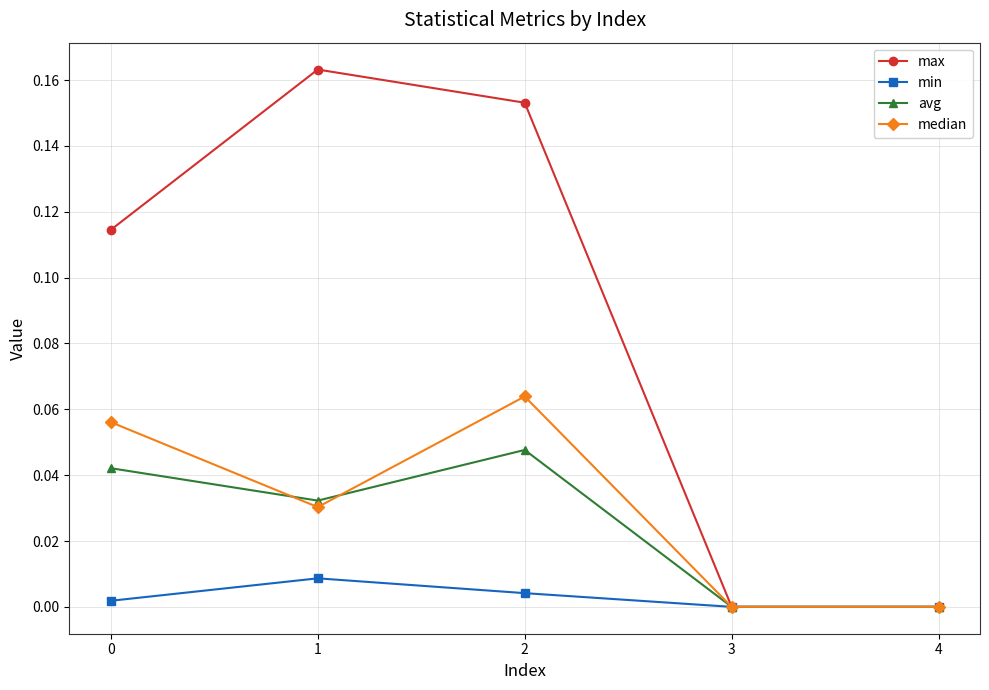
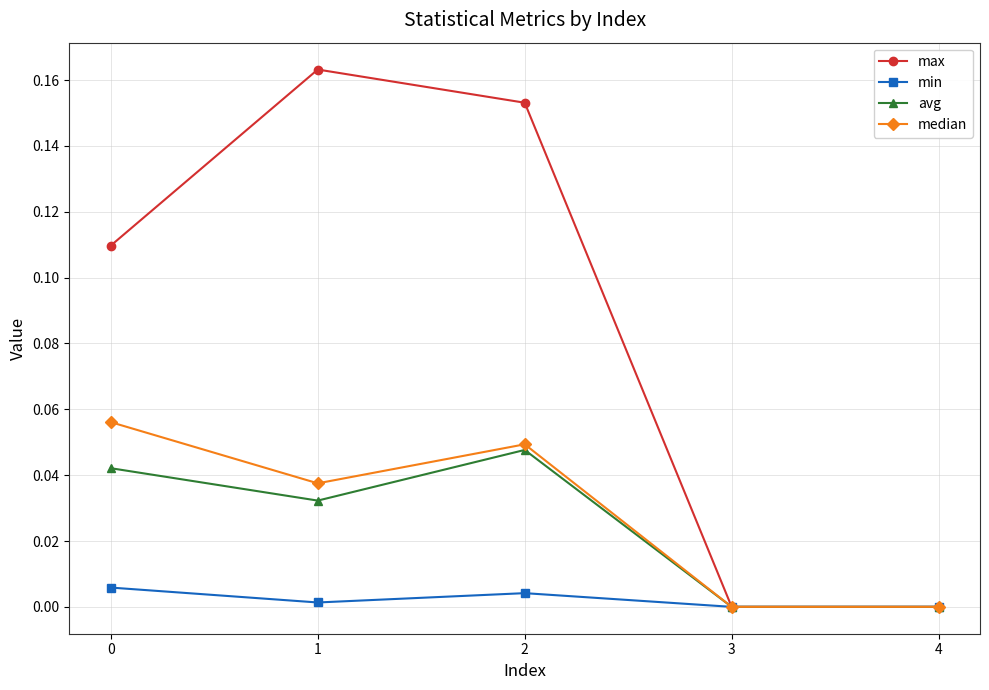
max, 0: 0.114 -> 0.110
min, 0: 0.002 -> 0.006
min, 1: 0.009 -> 0.001
median, 1: 0.030 -> 0.038
median, 2: 0.064 -> 0.049
